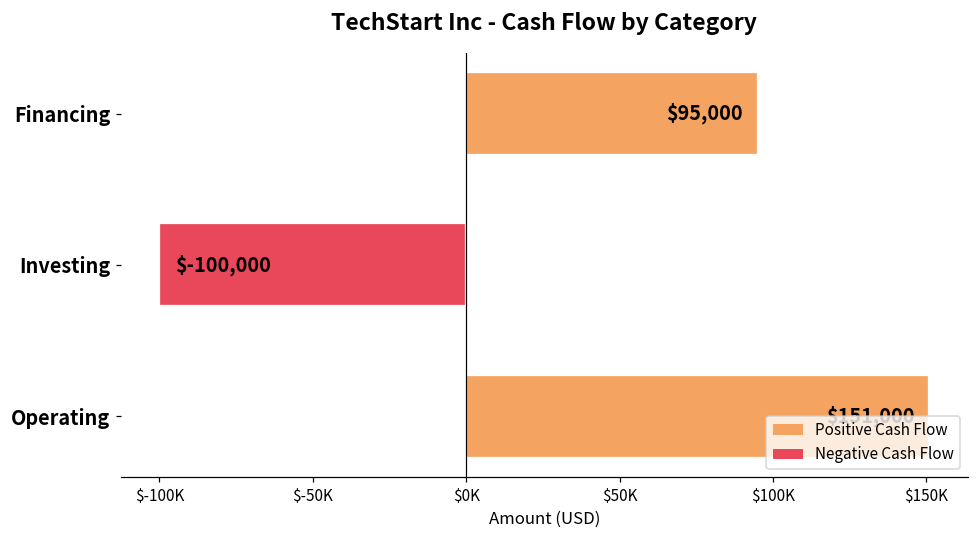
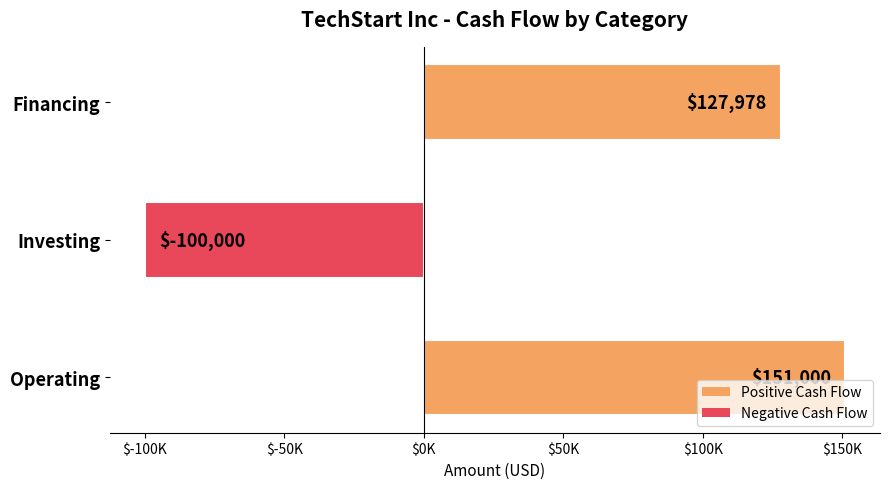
Financing: $95,000 -> $127,978
